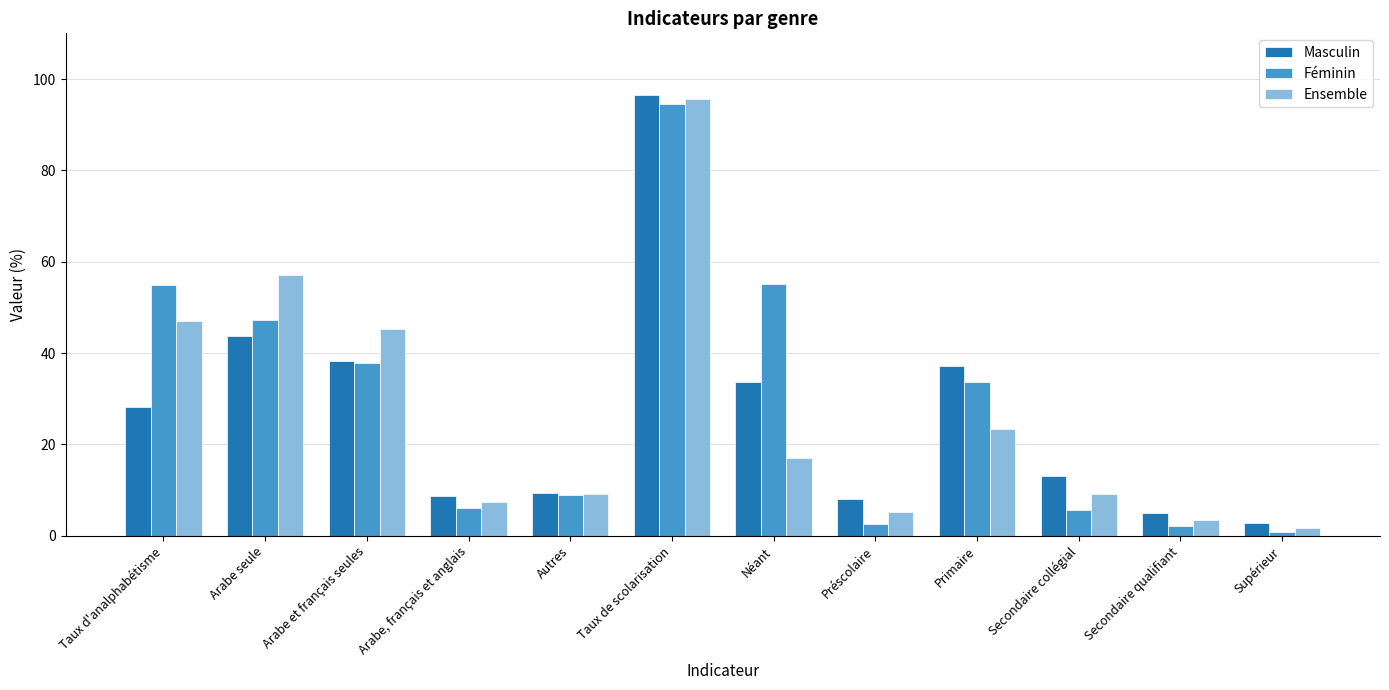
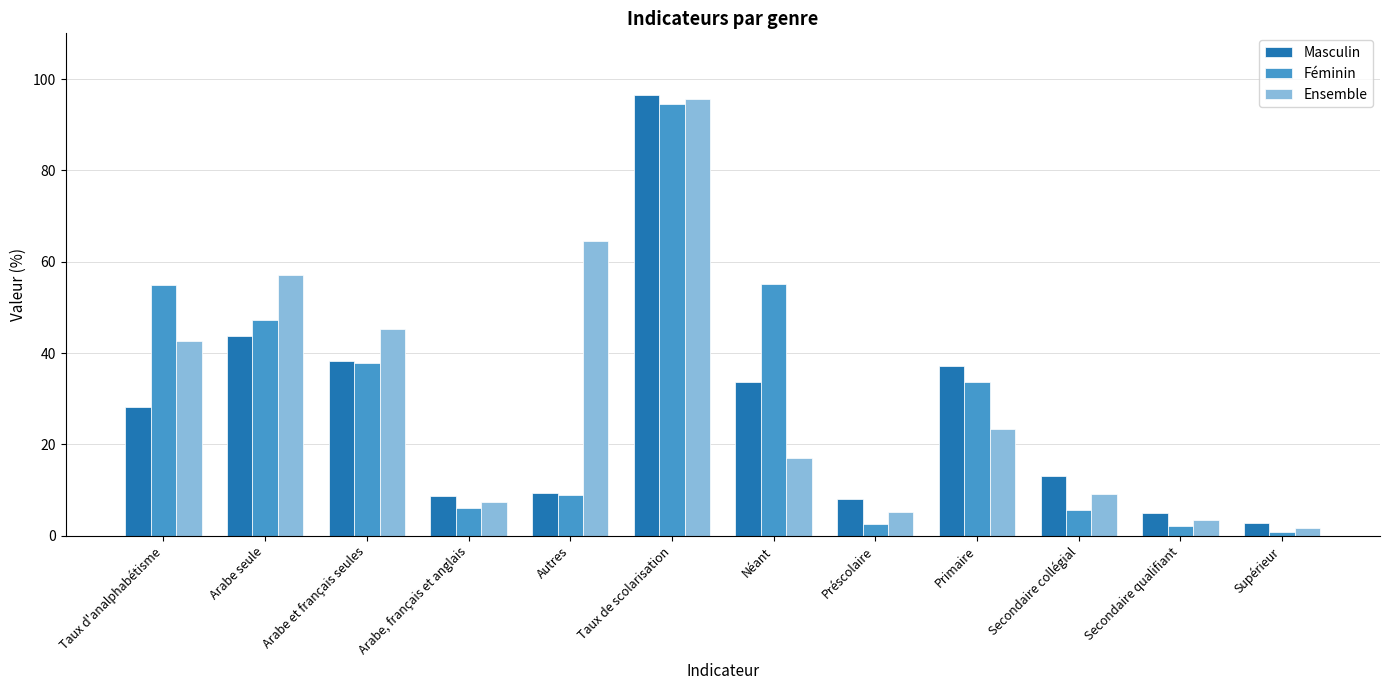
Ensemble, Taux d'analphabétisme: 47 -> 43
Ensemble, Autres: 9 -> 65
